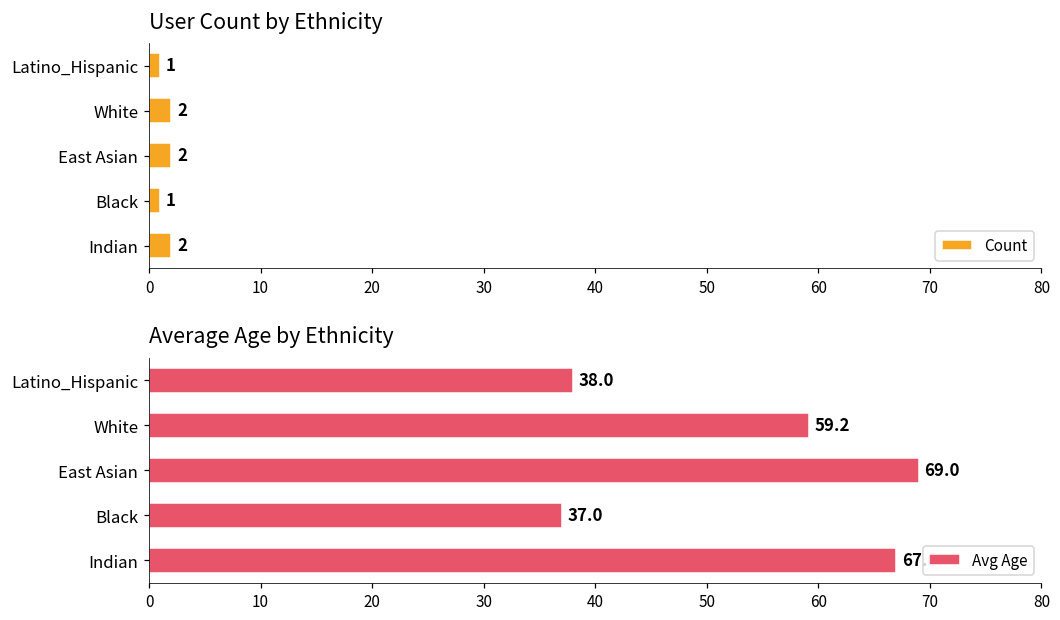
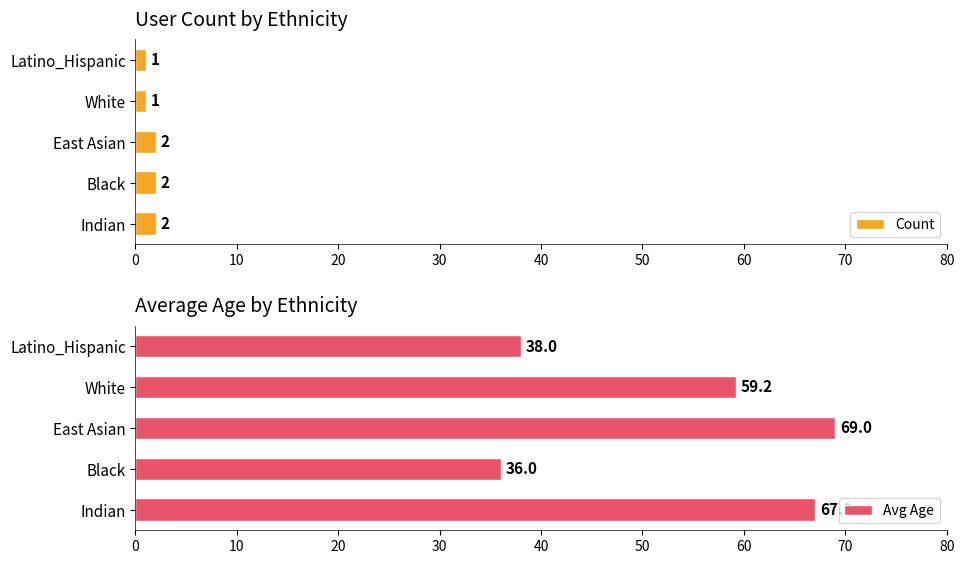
User Count by Ethnicity, White: 2 -> 1
User Count by Ethnicity, Black: 1 -> 2
Average Age by Ethnicity, Black: 37.0 -> 36.0
